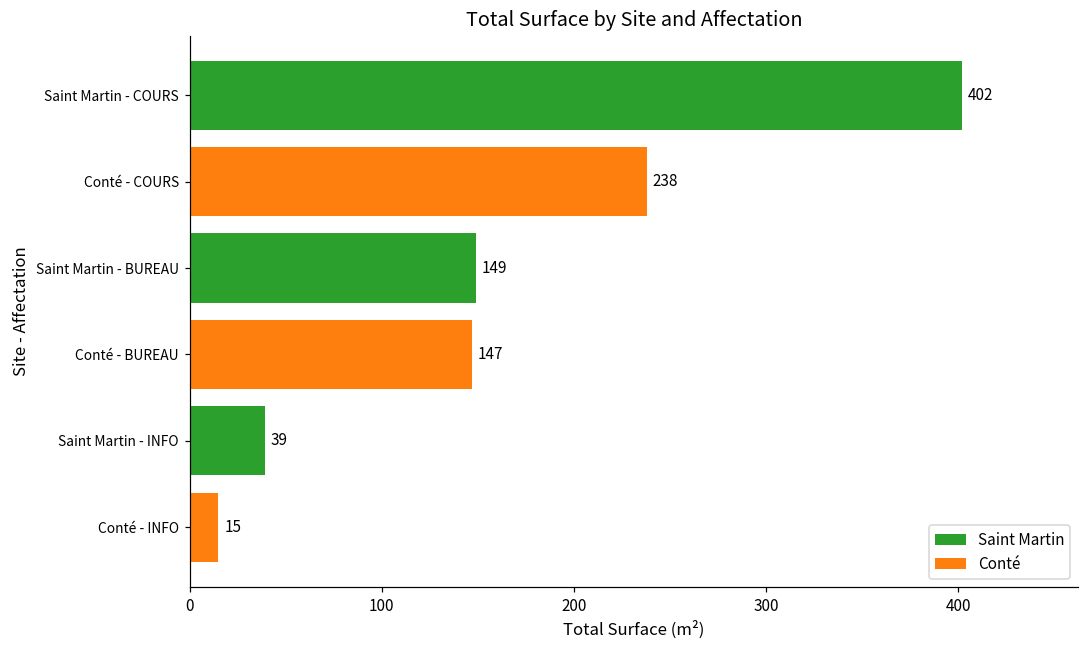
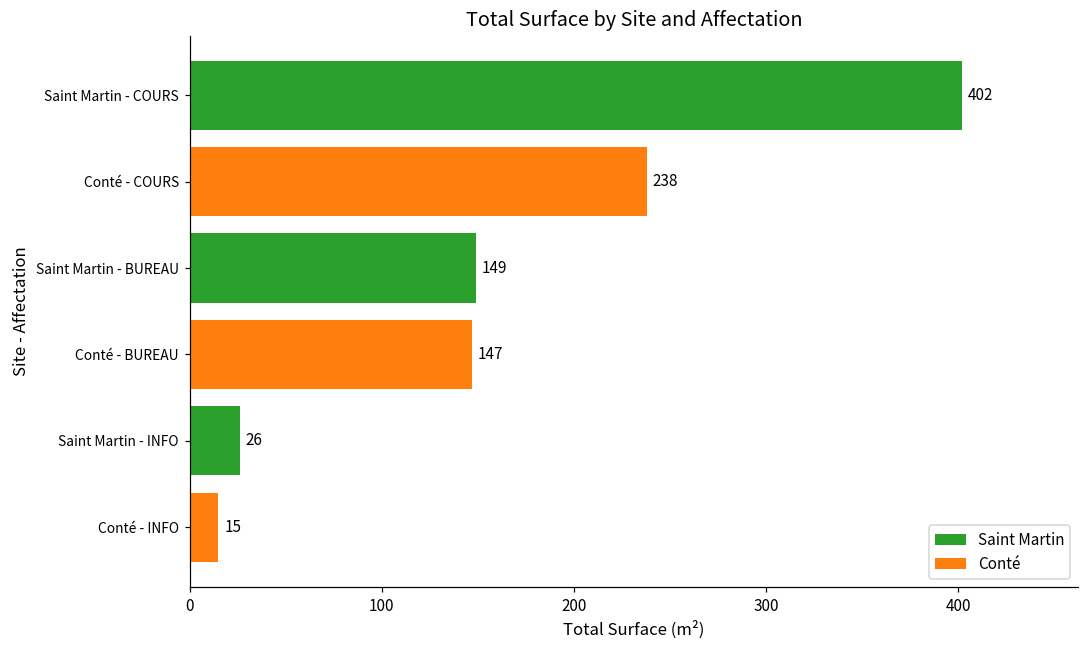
Saint Martin - INFO: 39 -> 26
